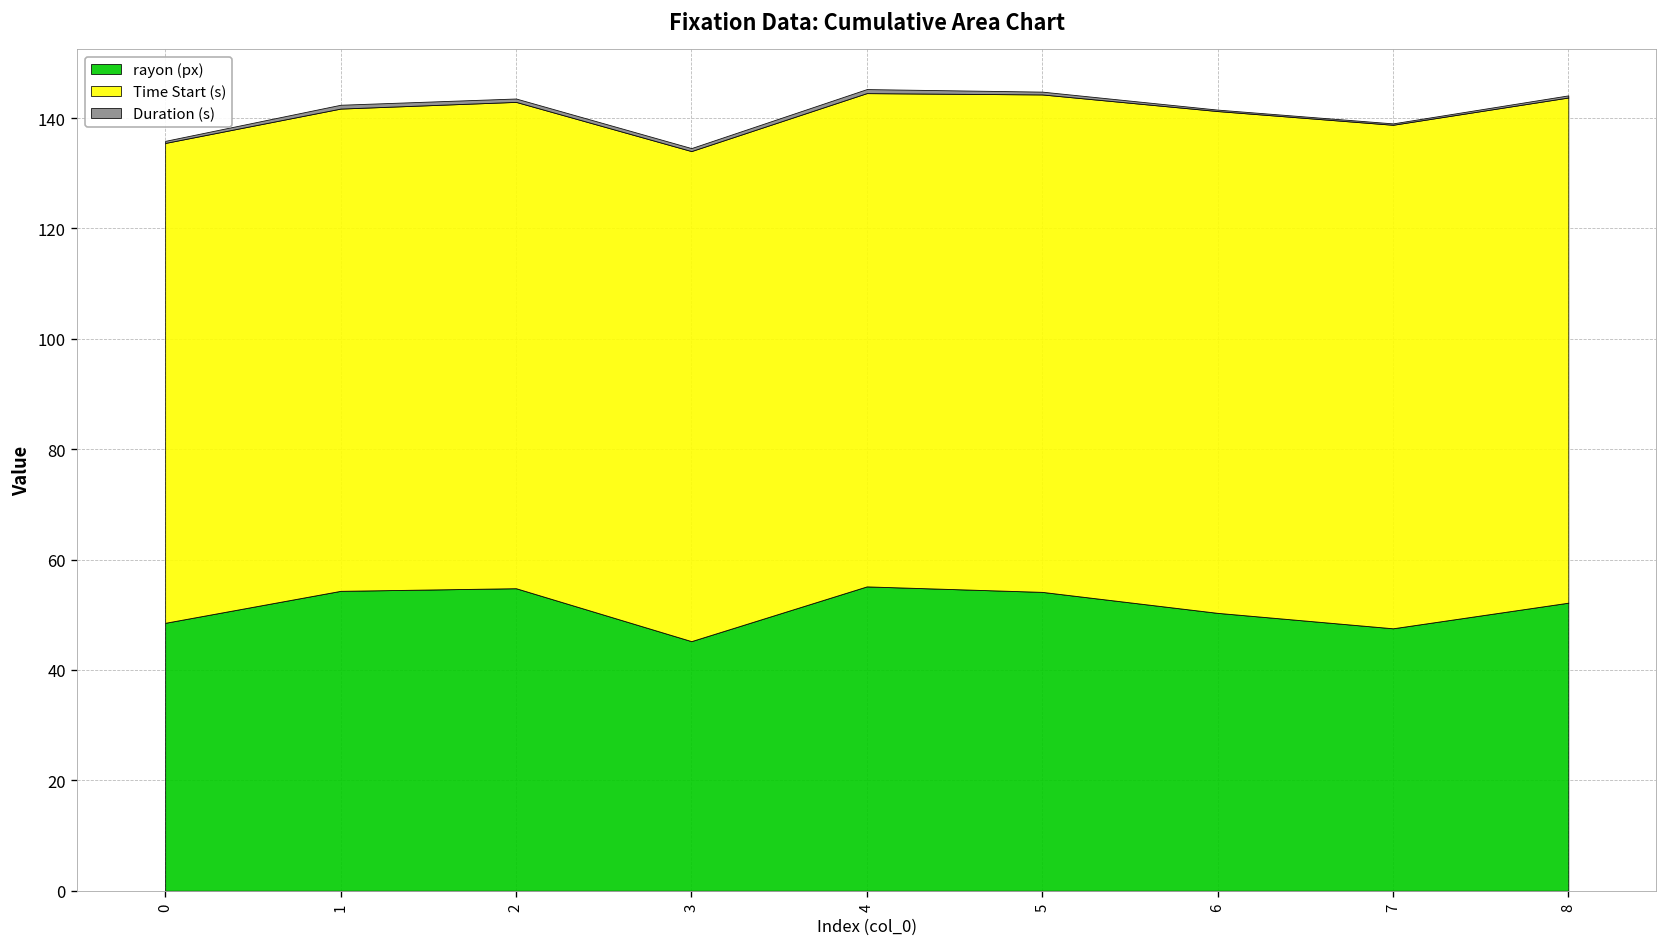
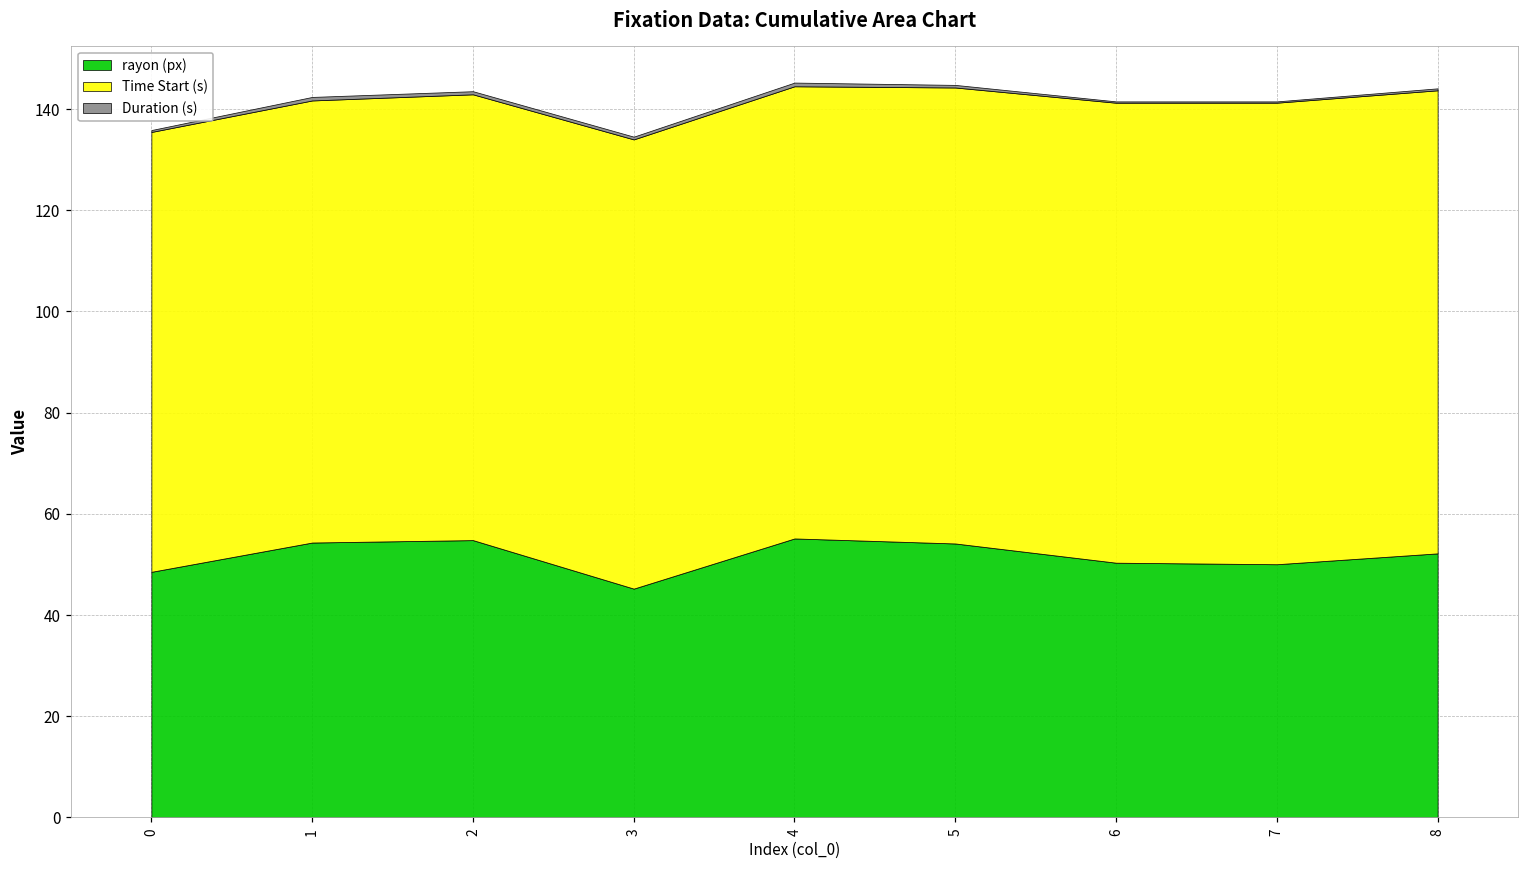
rayon (px), 7: 48 -> 50
